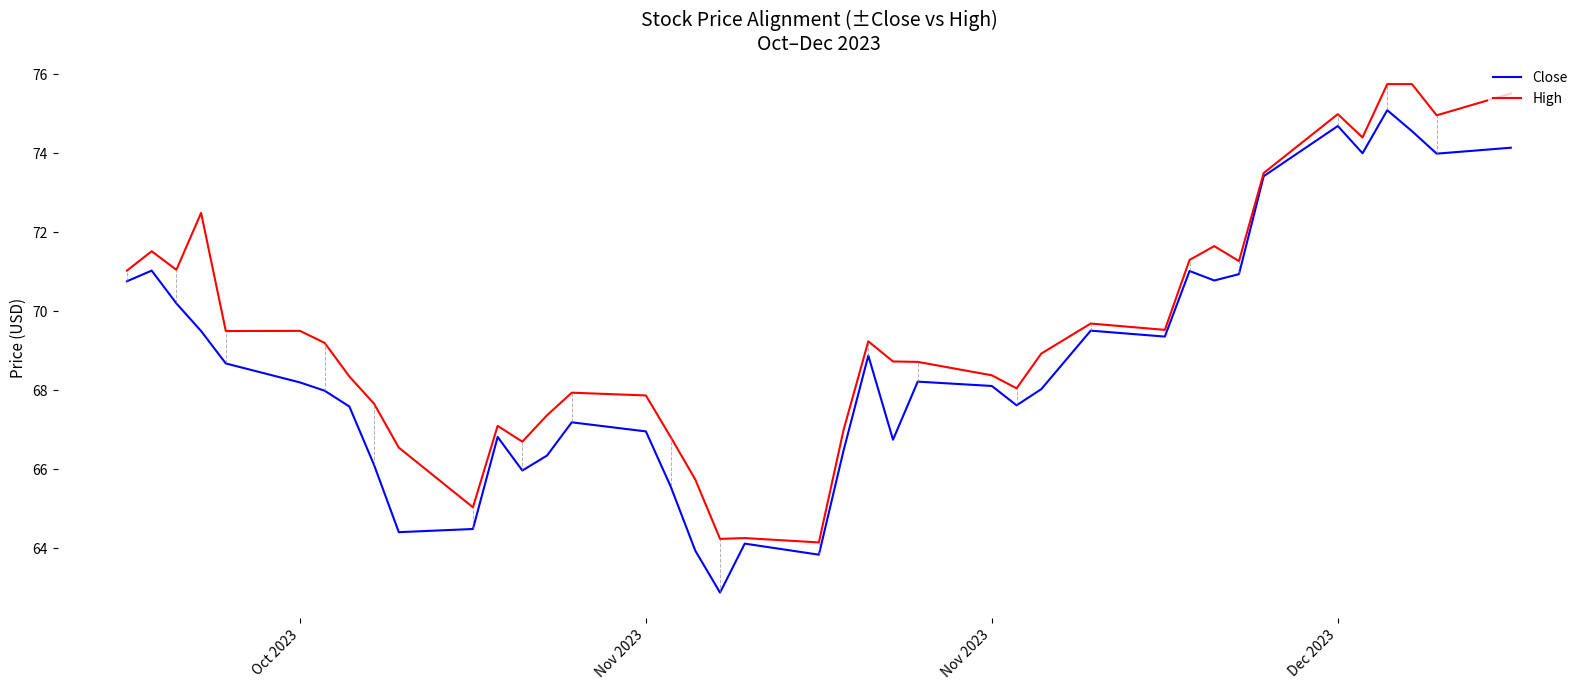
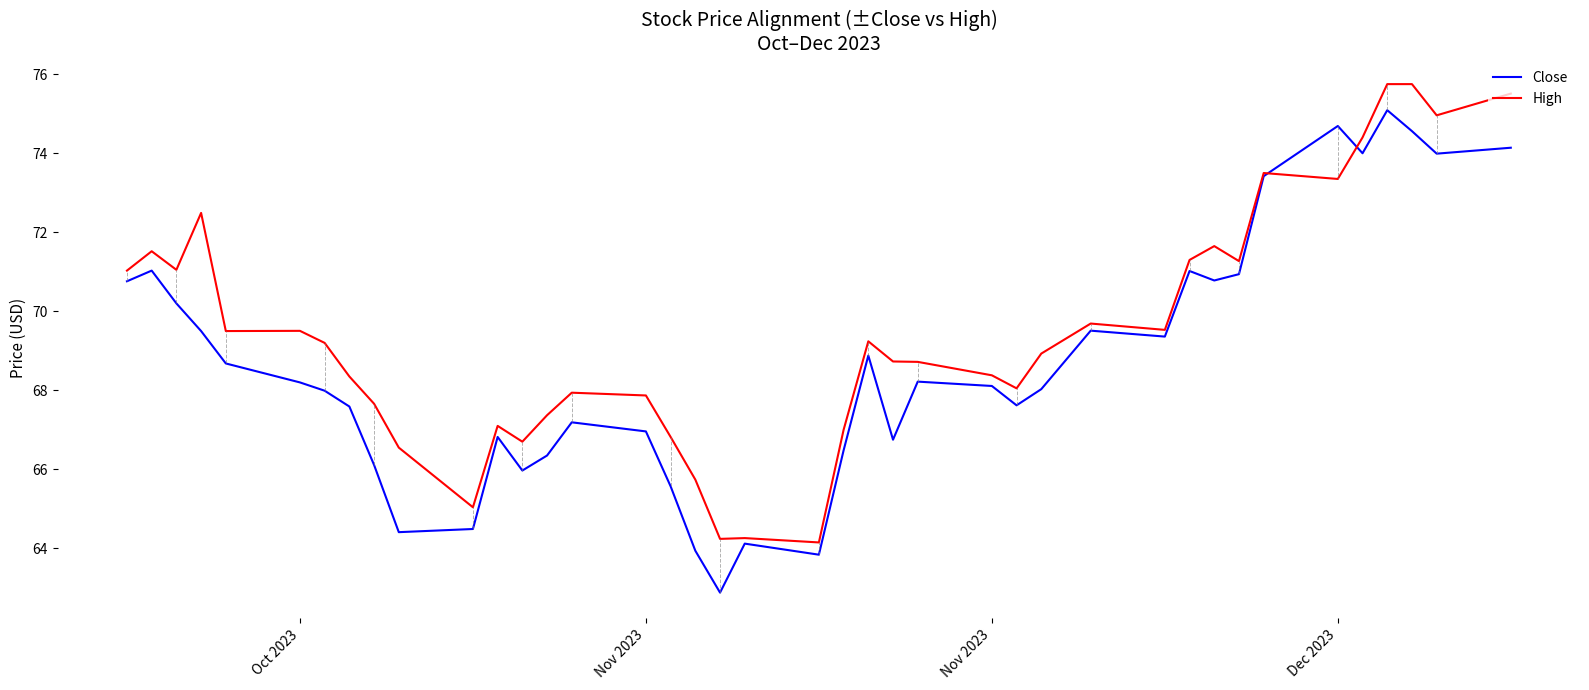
High, Dec 2023: 75.0 -> 73.3
